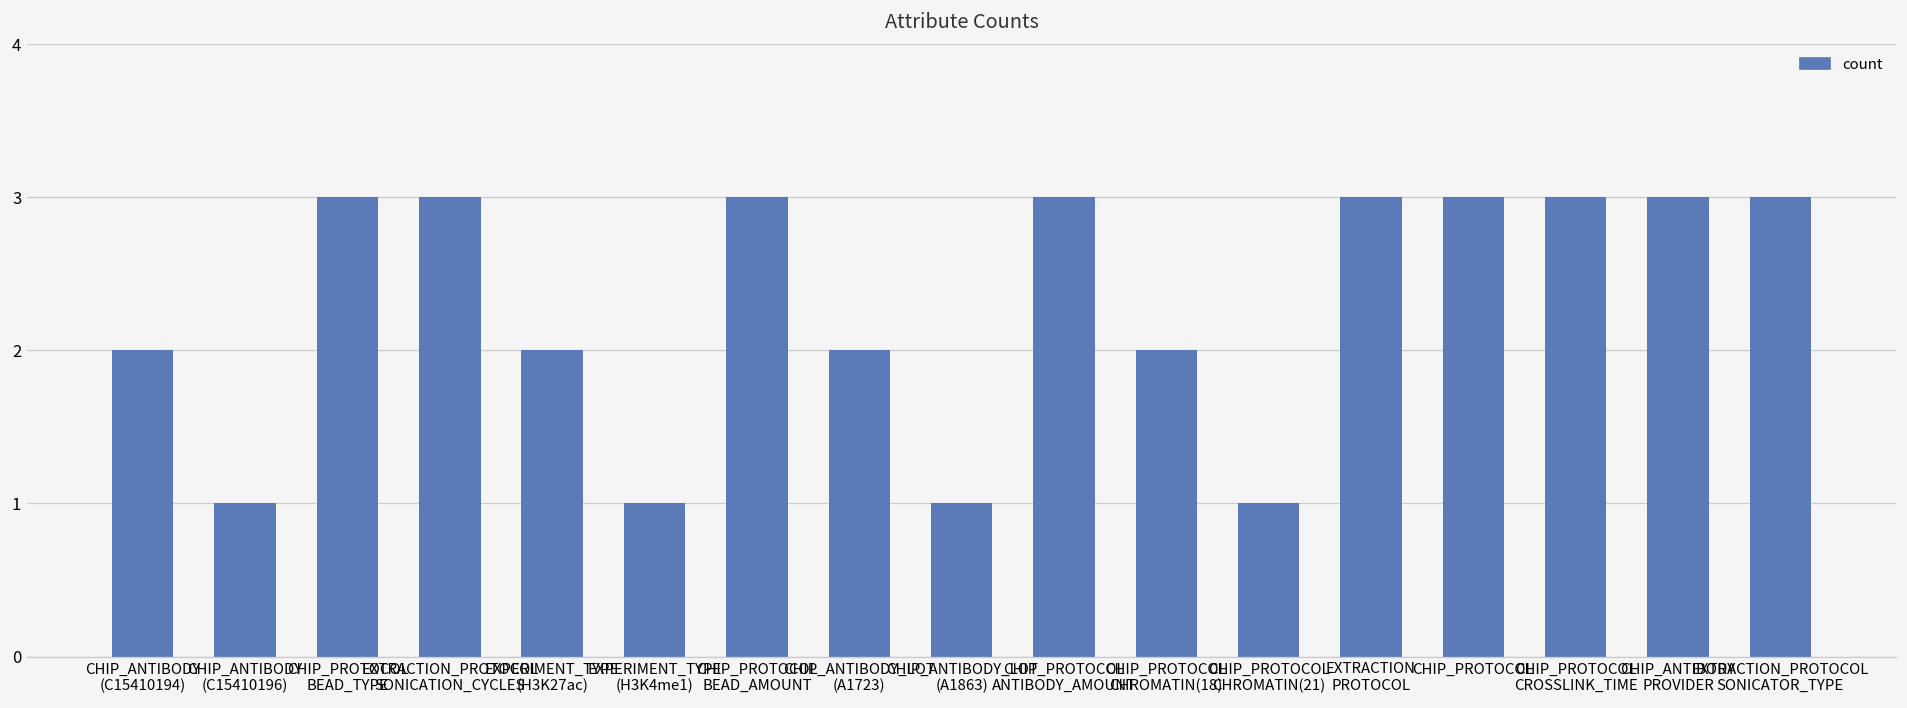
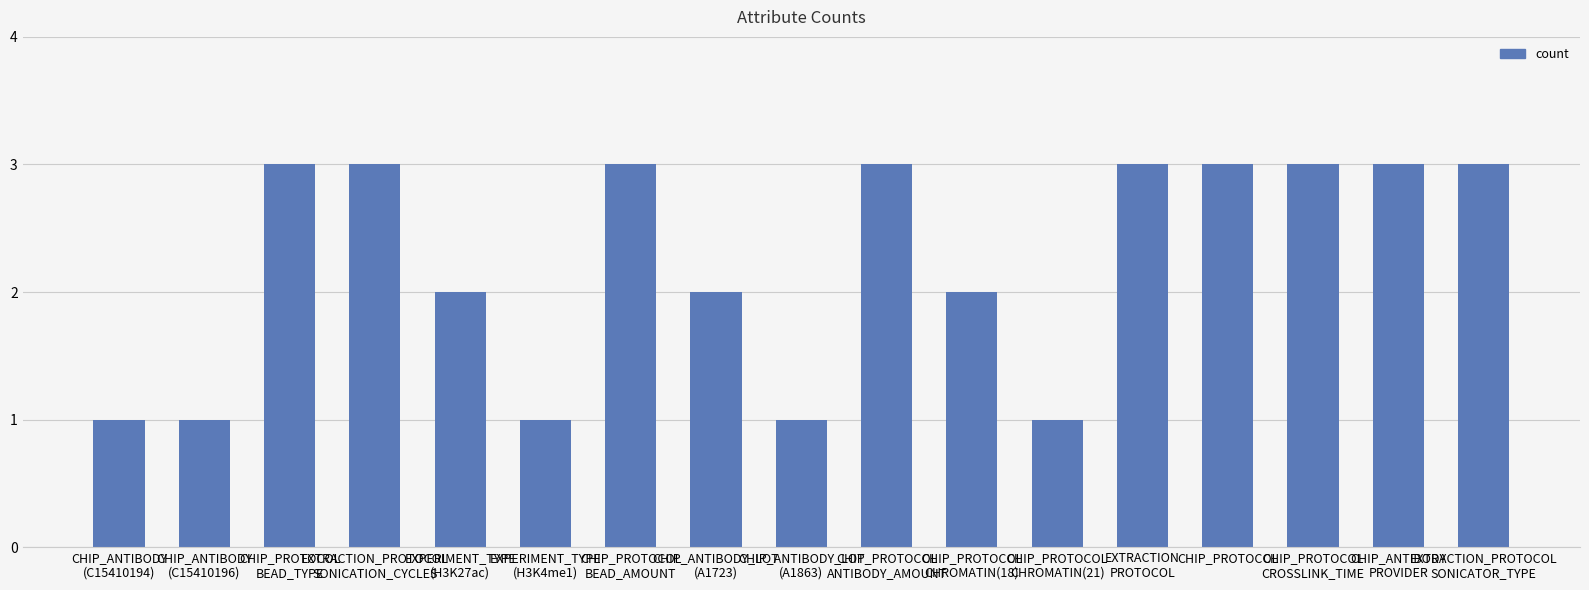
CHIP_ANTIBODY (C15410194): 2 -> 1
